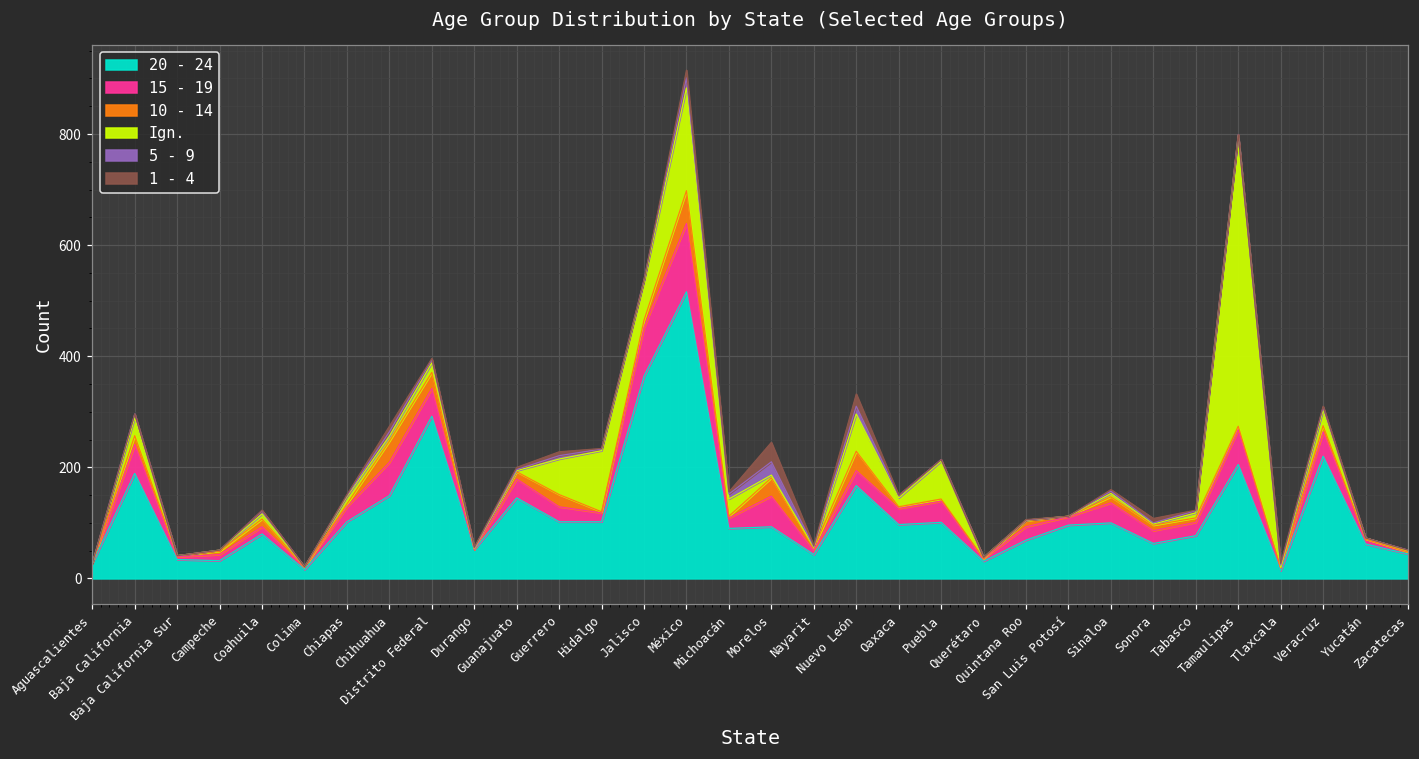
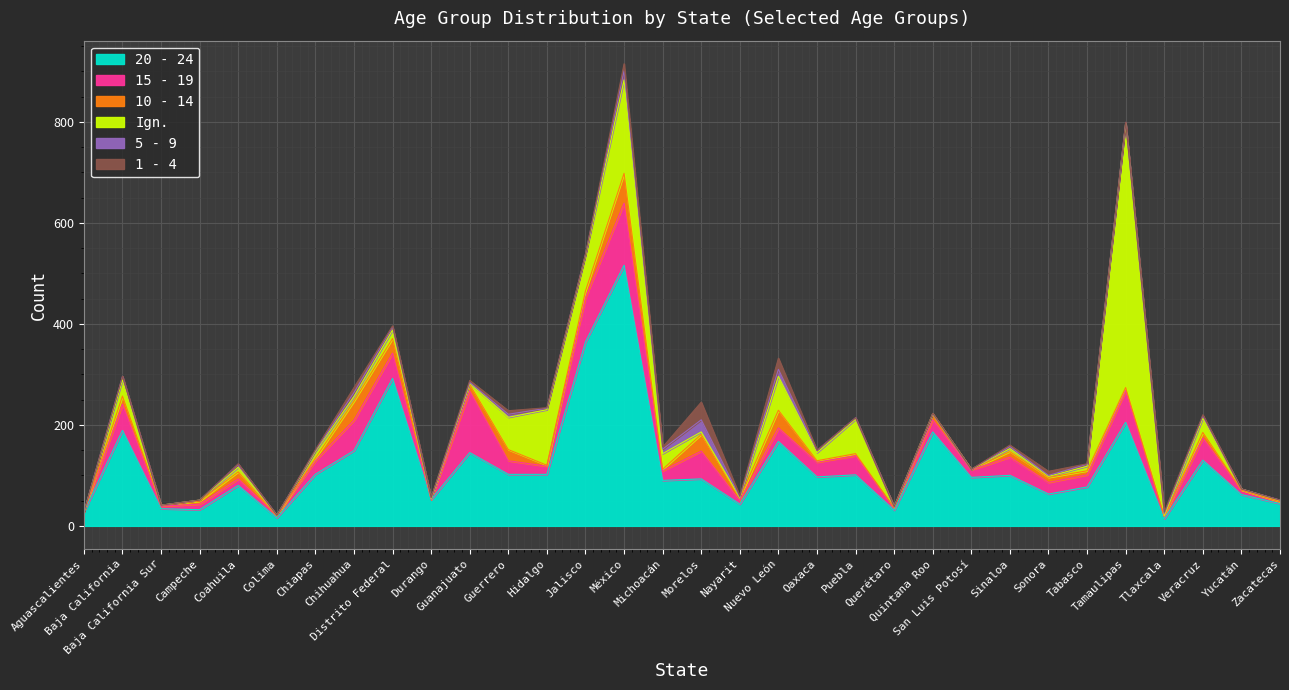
15 - 19, Guanajuato: 30 -> 120
20 - 24, Quintana Roo: 70 -> 190
20 - 24, Veracruz: 220 -> 130
